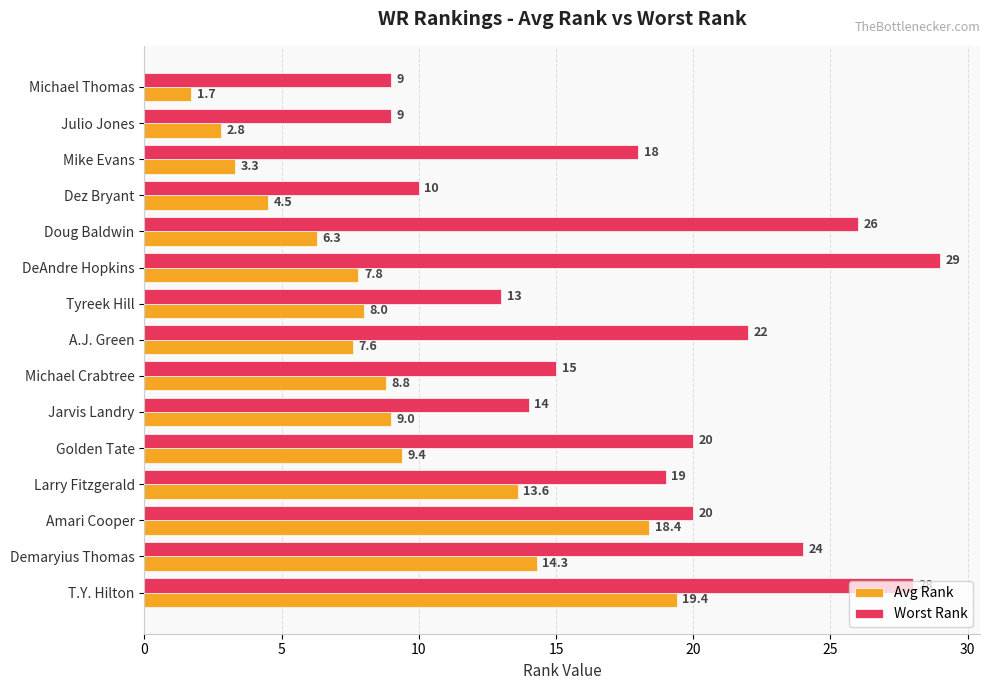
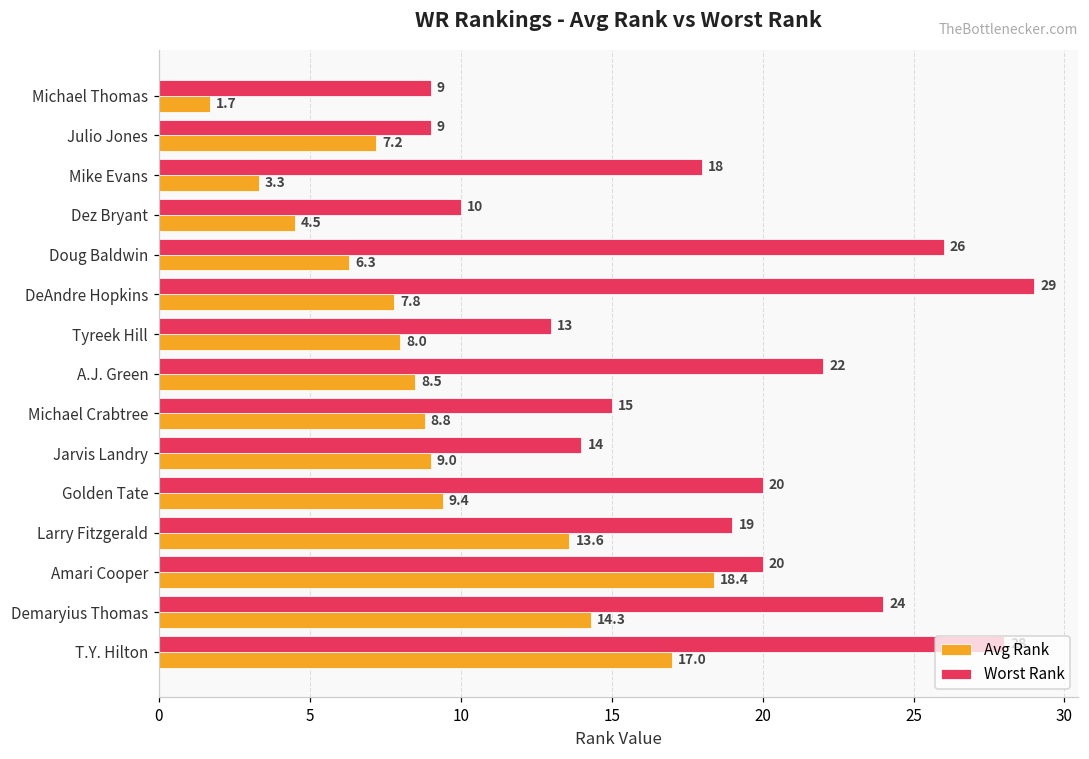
Avg Rank, Julio Jones: 2.8 -> 7.2
Avg Rank, A.J. Green: 7.6 -> 8.5
Avg Rank, T.Y. Hilton: 19.4 -> 17.0
